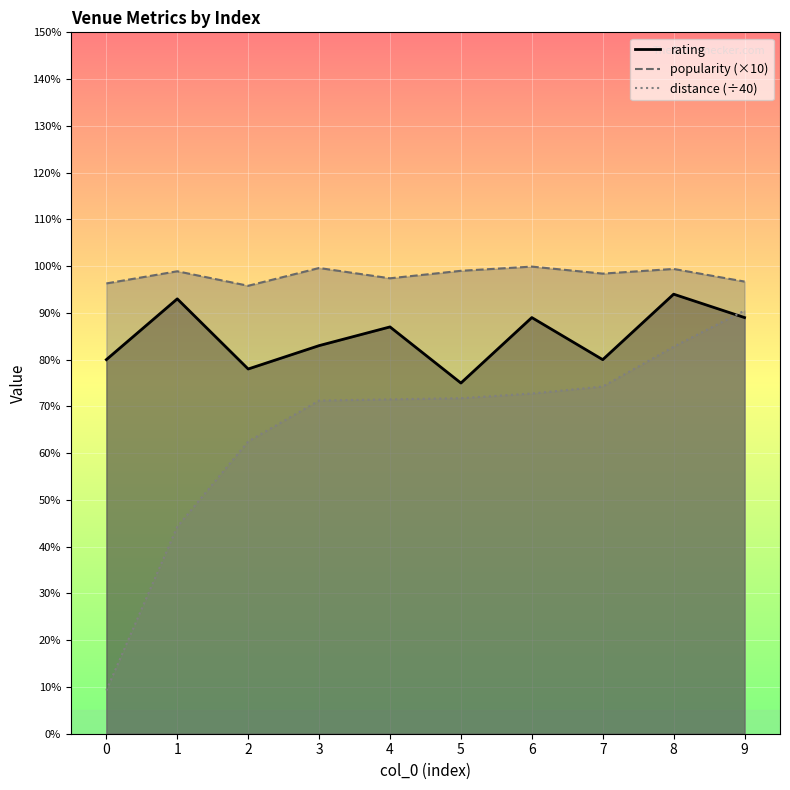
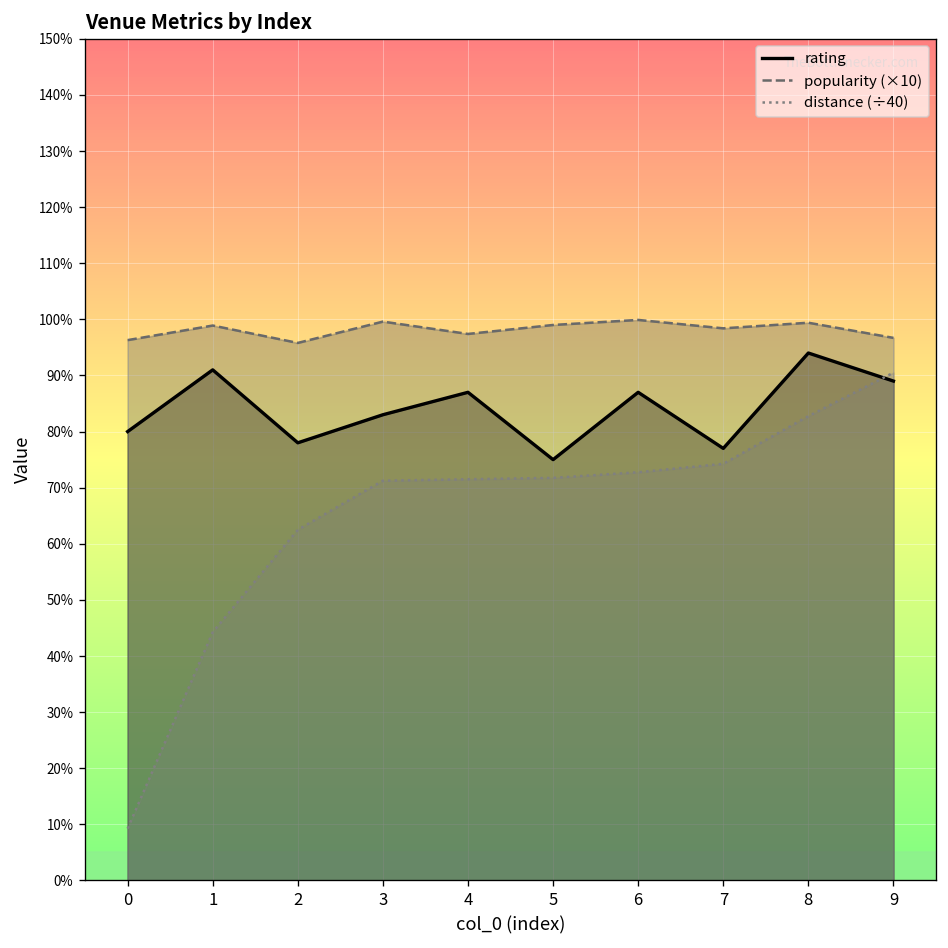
rating, 1: 93% -> 91%
rating, 6: 89% -> 87%
rating, 7: 80% -> 77%
